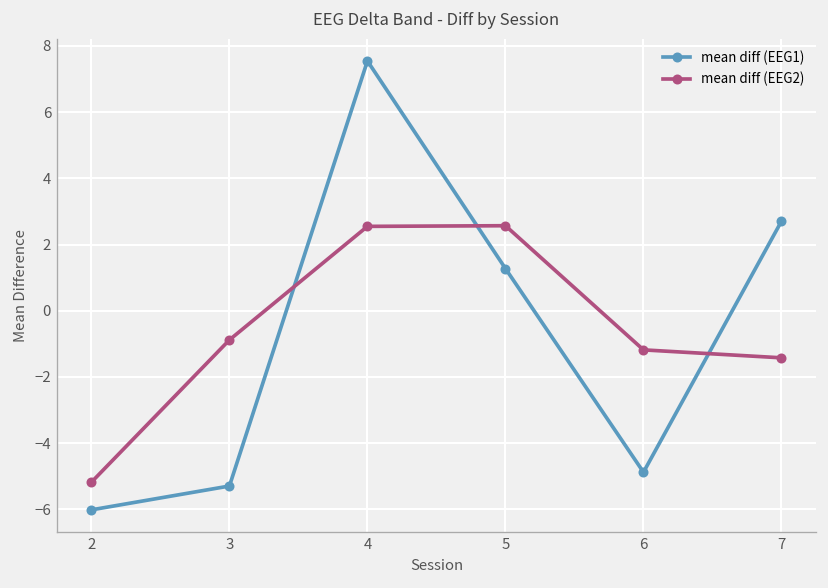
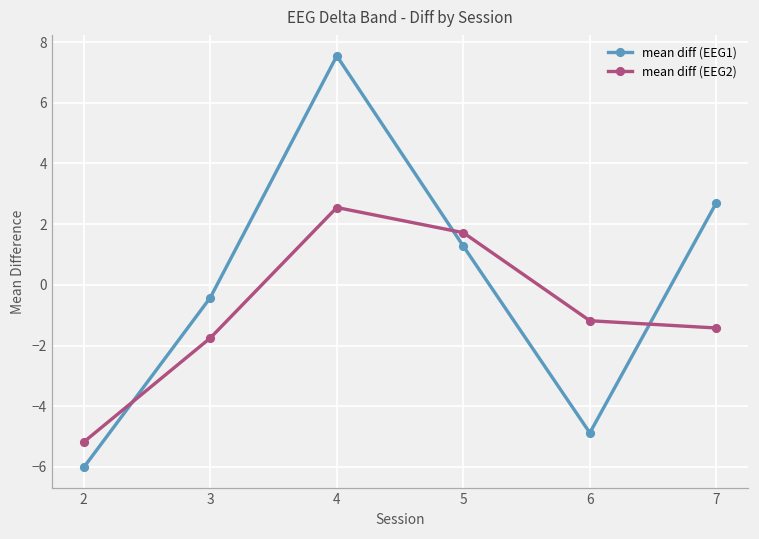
mean diff (EEG1), 3: -5.3 -> -0.4
mean diff (EEG2), 3: -0.9 -> -1.8
mean diff (EEG2), 5: 2.6 -> 1.7
